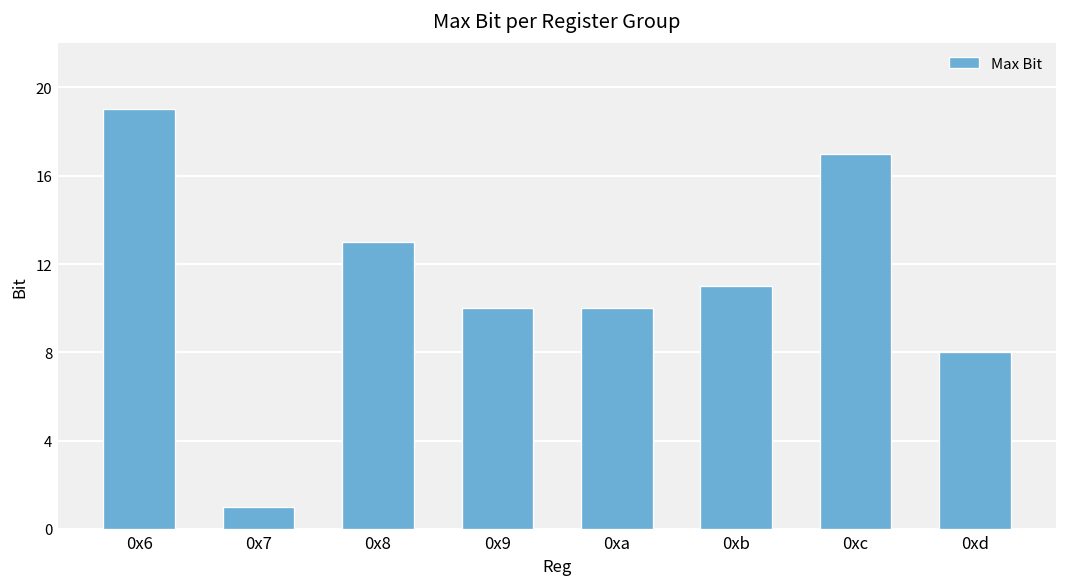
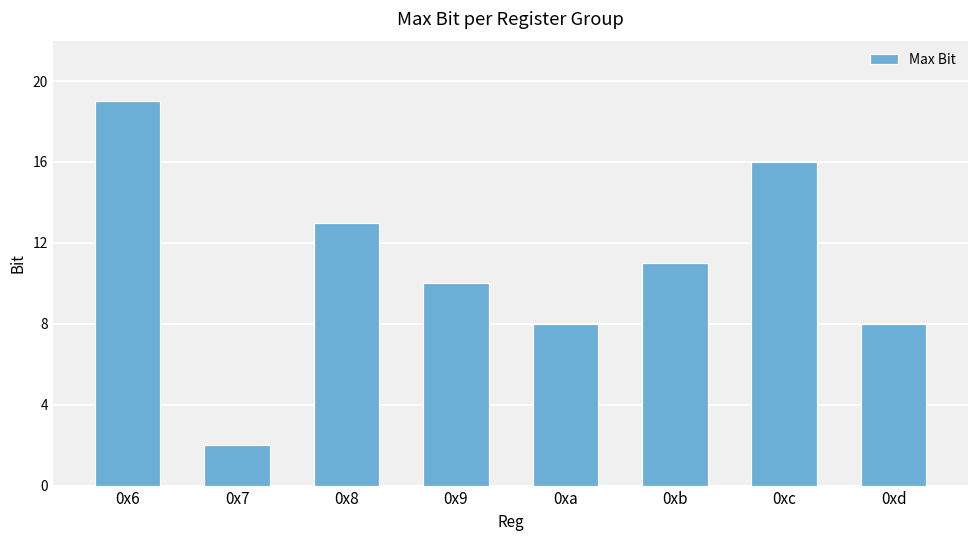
0x7: 1 -> 2
0xa: 10 -> 8
0xc: 17 -> 16
